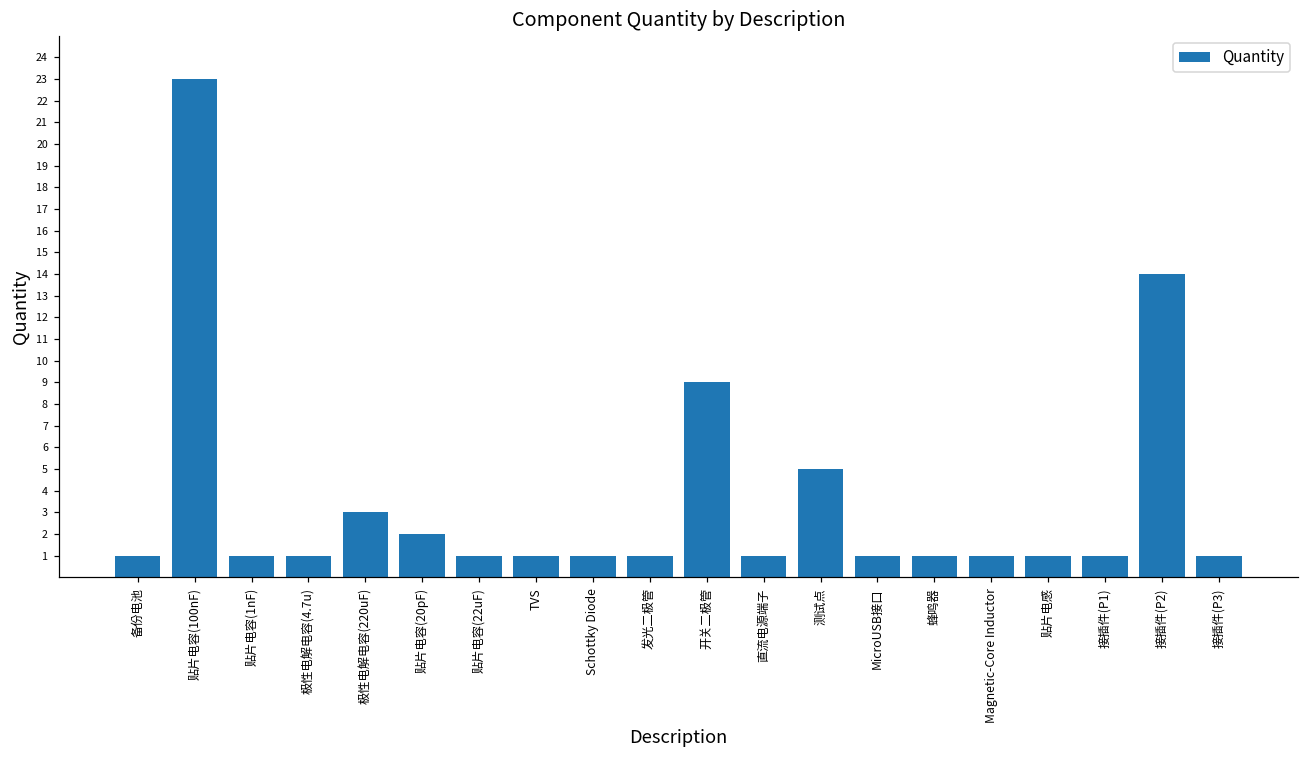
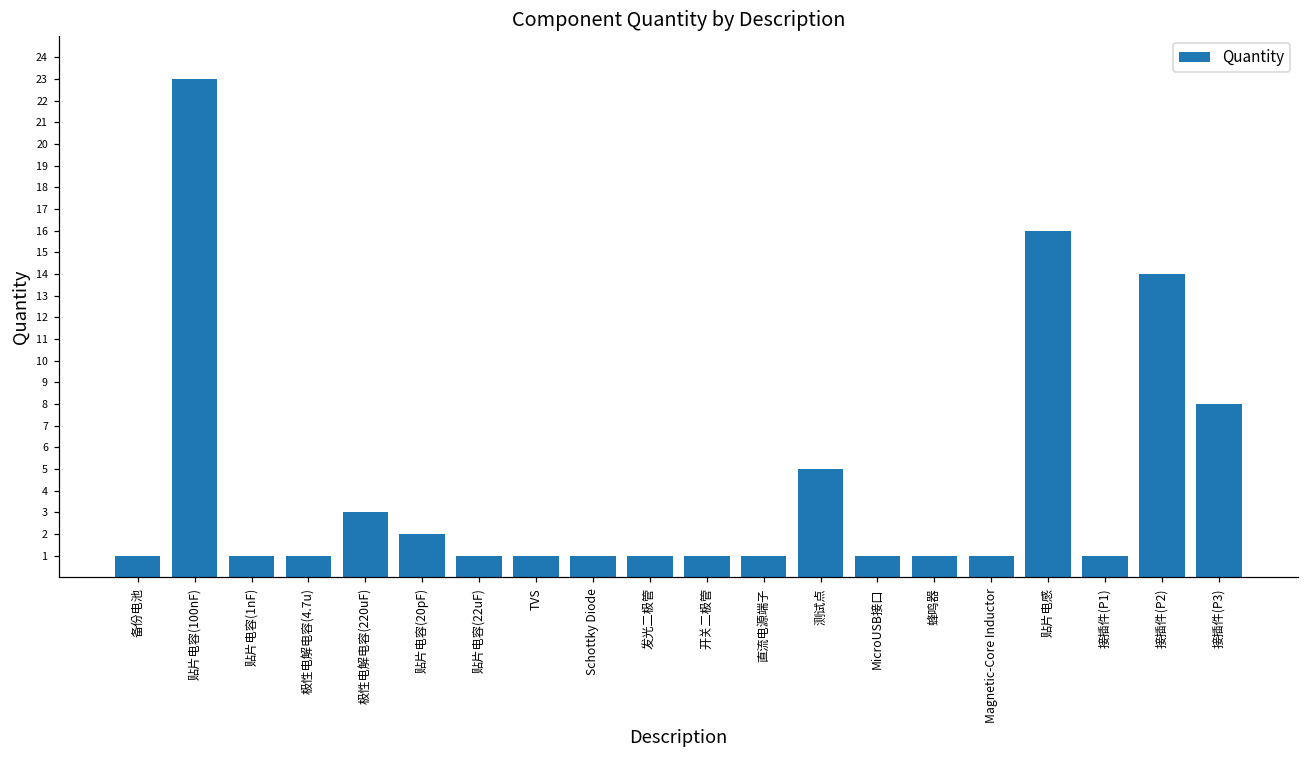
开关二极管: 9 -> 1
贴片电感: 1 -> 16
接插件(P3): 1 -> 8
